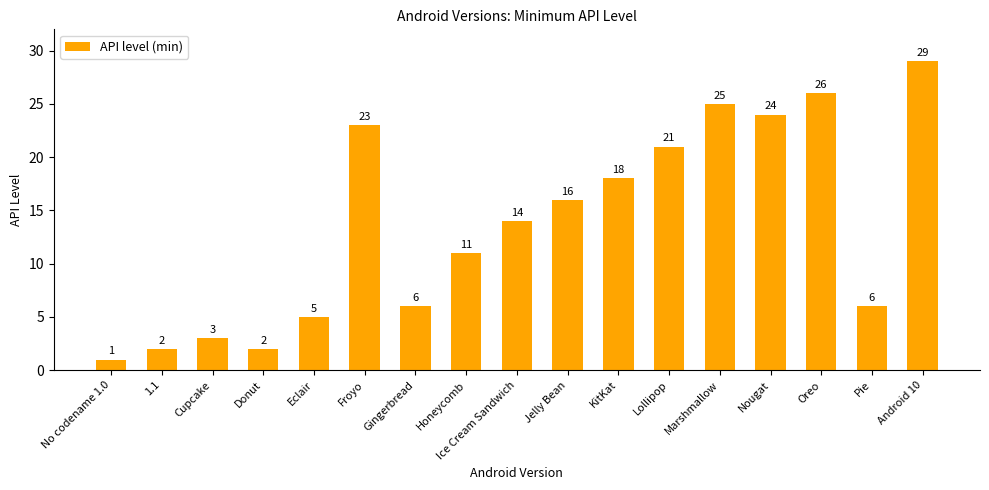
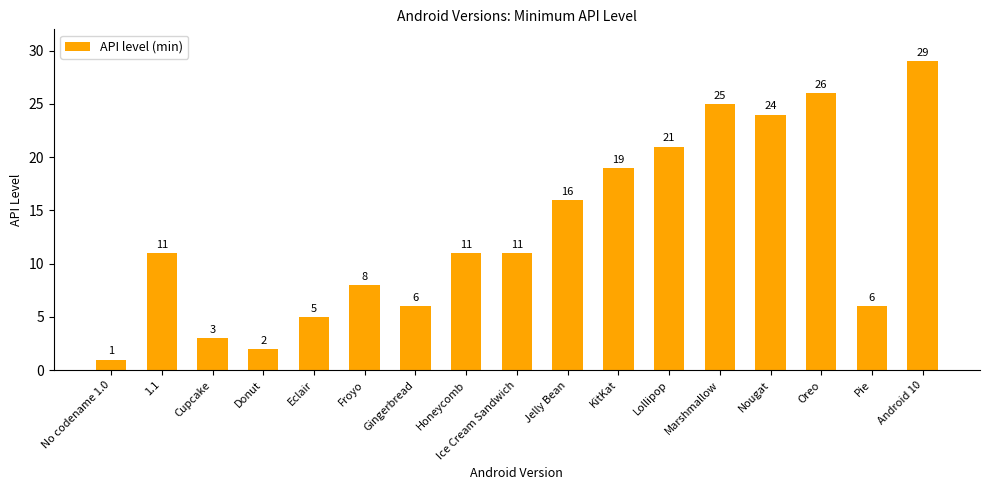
1.1: 2 -> 11
Froyo: 23 -> 8
Ice Cream Sandwich: 14 -> 11
KitKat: 18 -> 19
